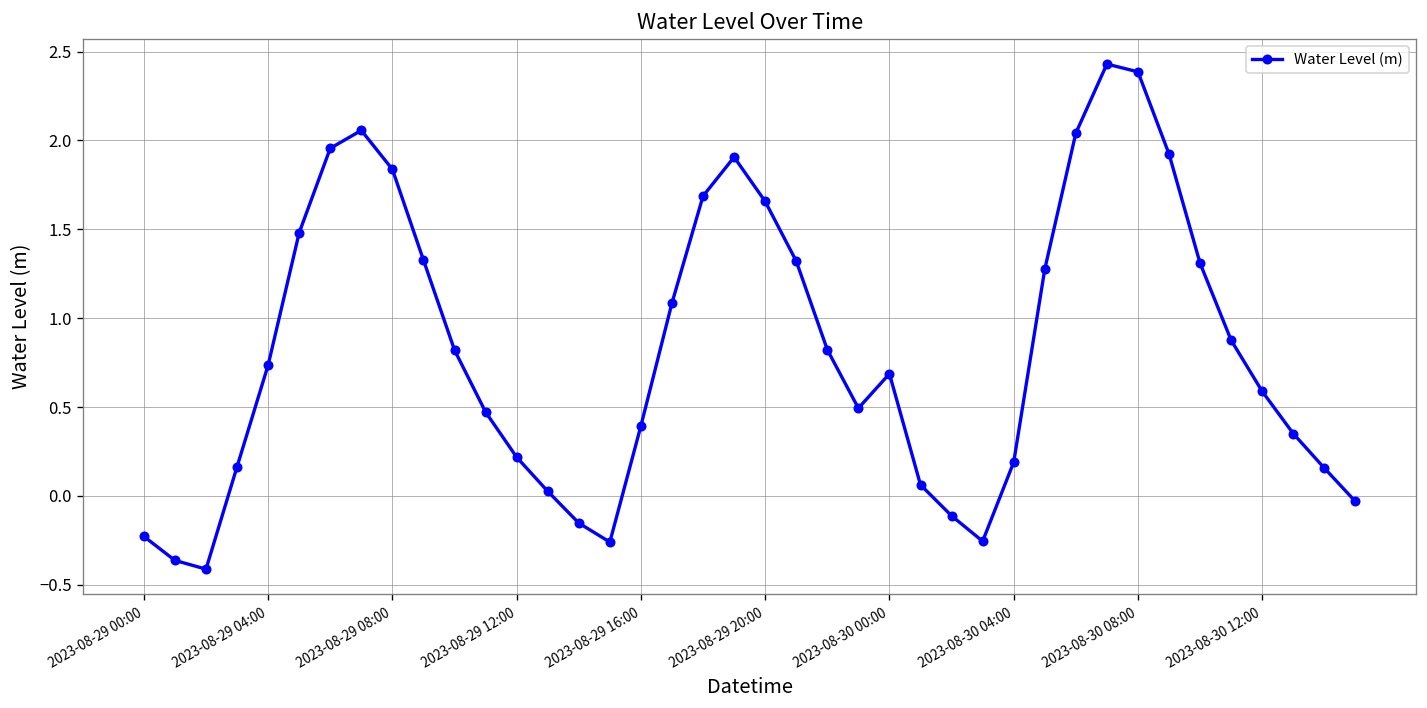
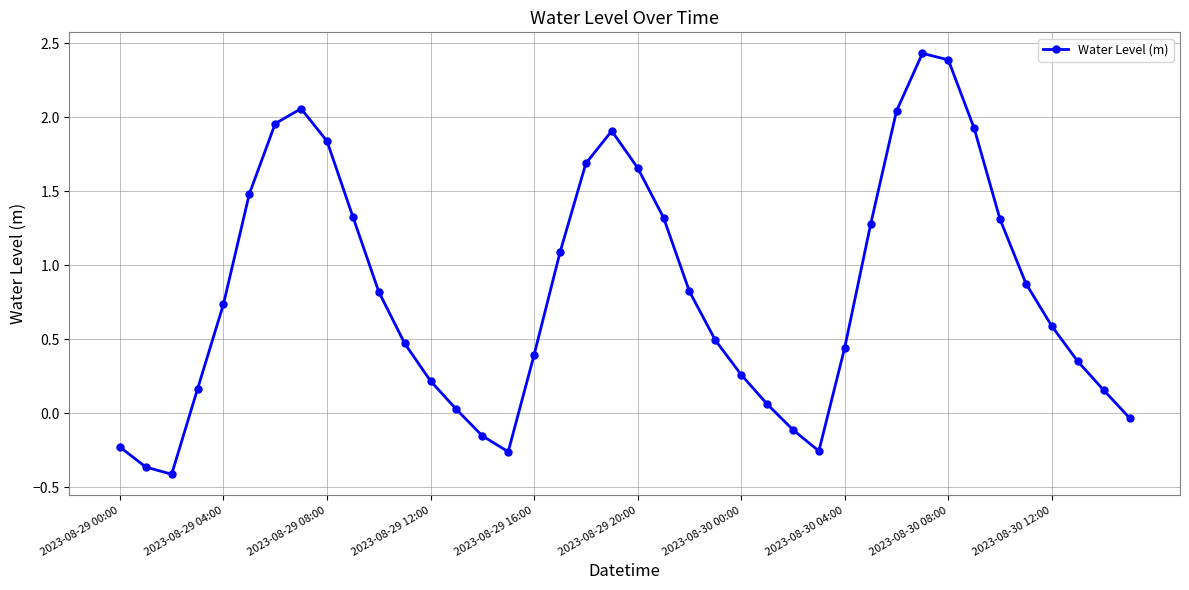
2023-08-30 00:00: 0.69 -> 0.26
2023-08-30 04:00: 0.19 -> 0.44
